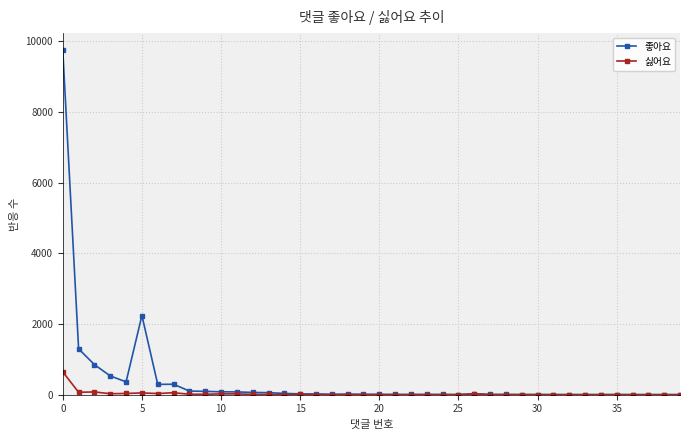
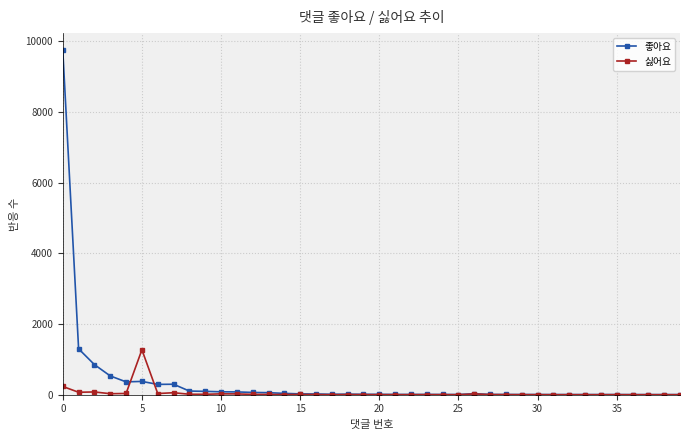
싫어요, 0: 600 -> 200
좋아요, 5: 2200 -> 400
싫어요, 5: 100 -> 1300
